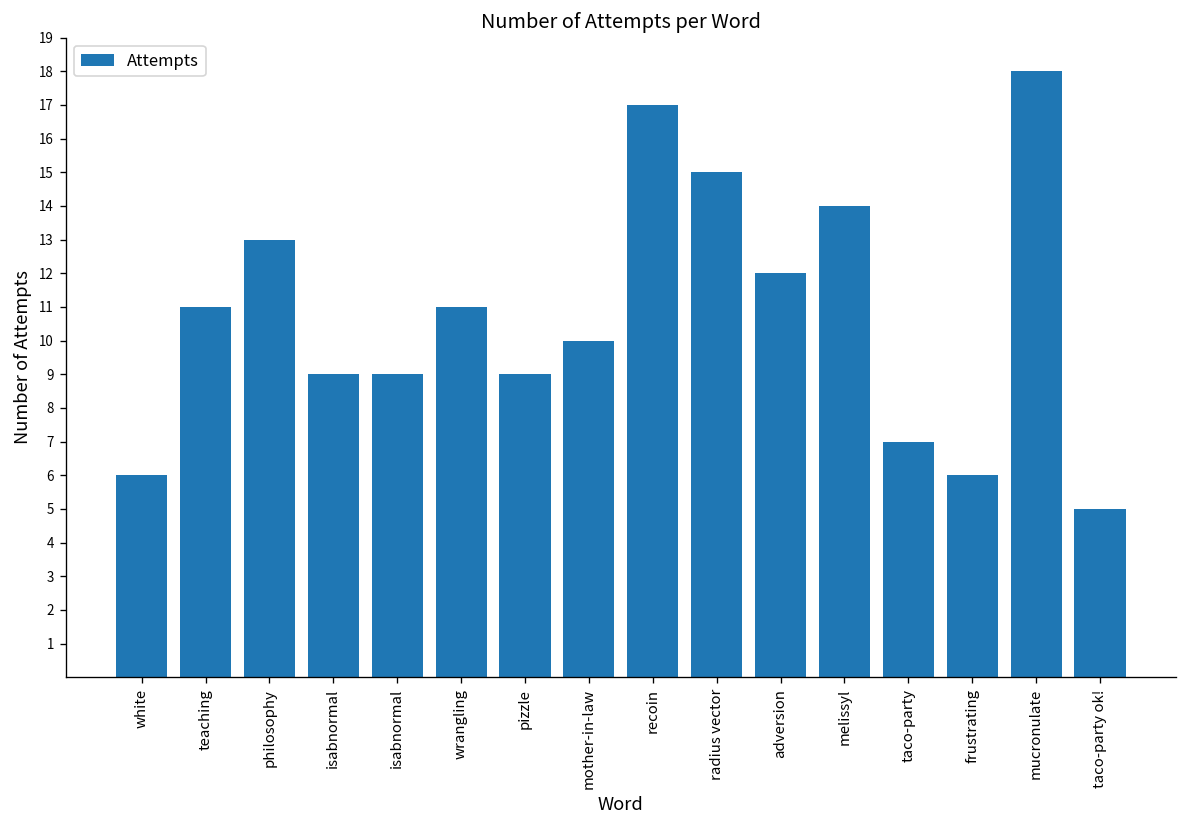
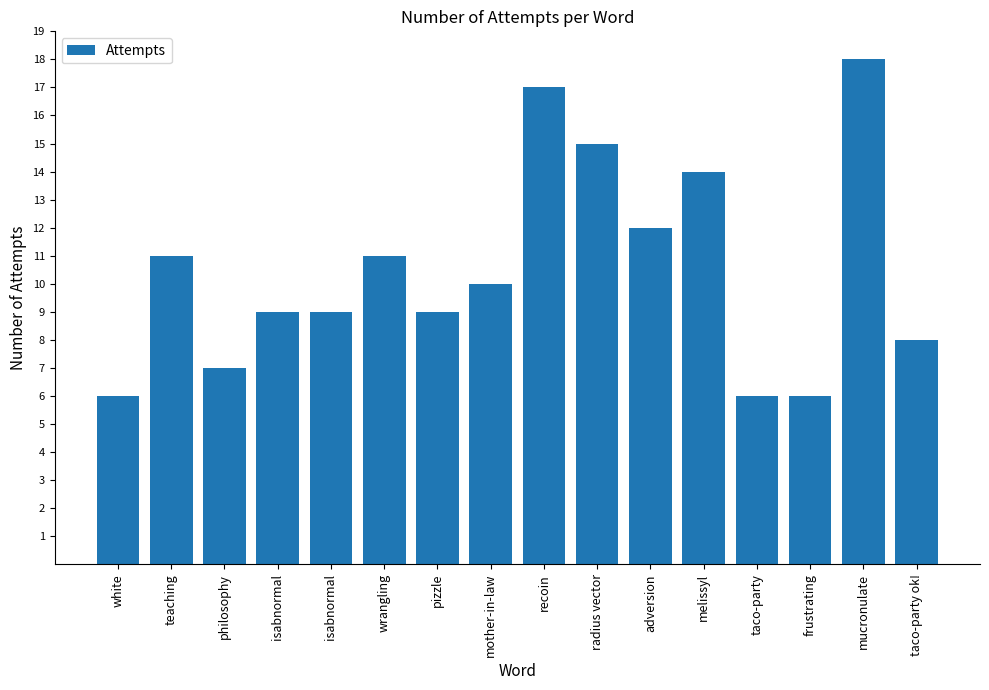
philosophy: 13 -> 7
taco-party: 7 -> 6
taco-party ok!: 5 -> 8
